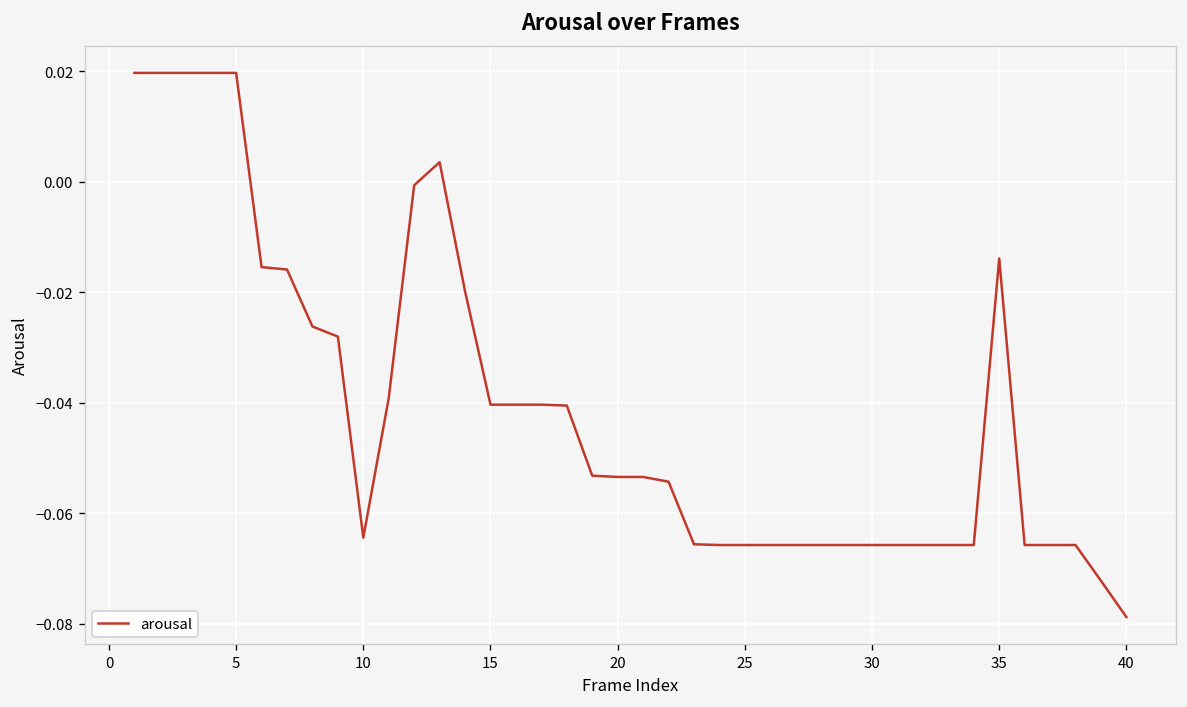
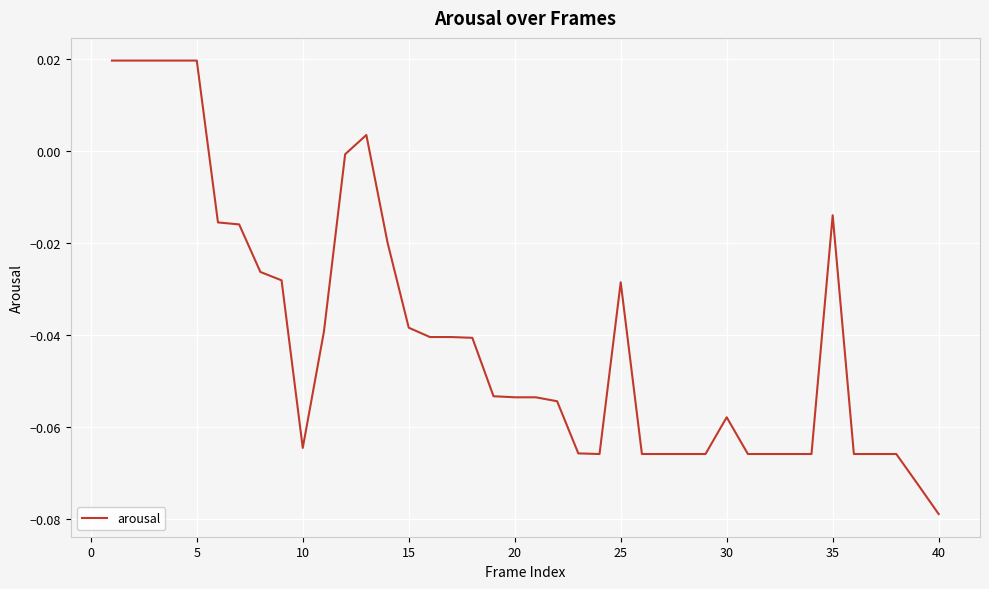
15: -0.040 -> -0.038
25: -0.066 -> -0.028
30: -0.066 -> -0.058
